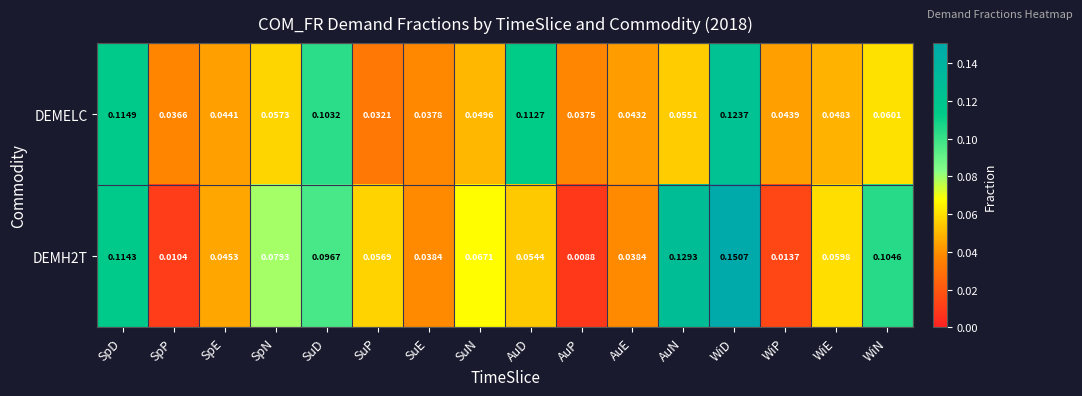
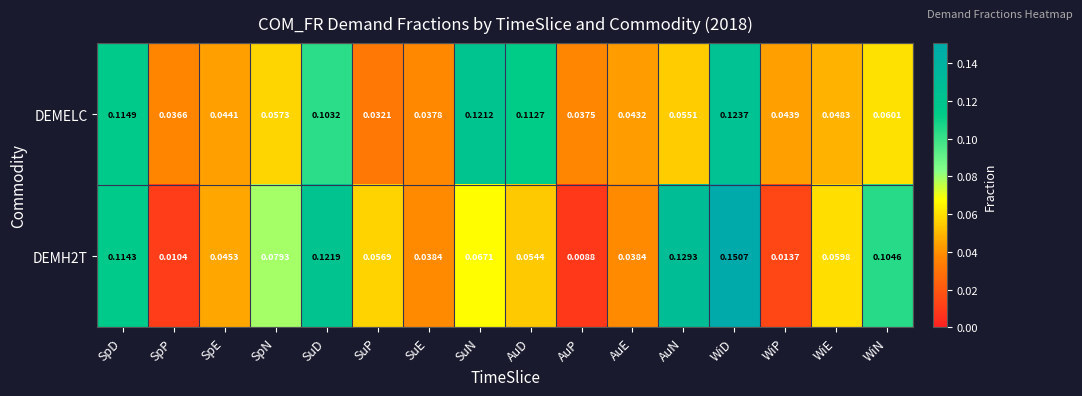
DEMELC, SuN: 0.0496 -> 0.1212
DEMH2T, SuD: 0.0967 -> 0.1219
